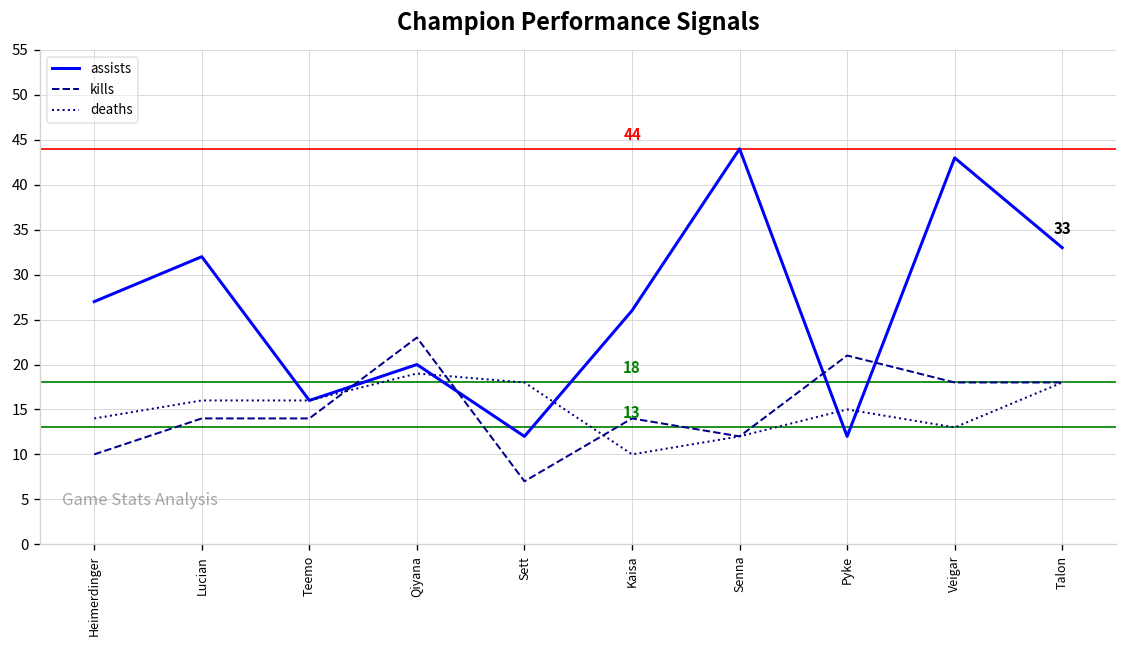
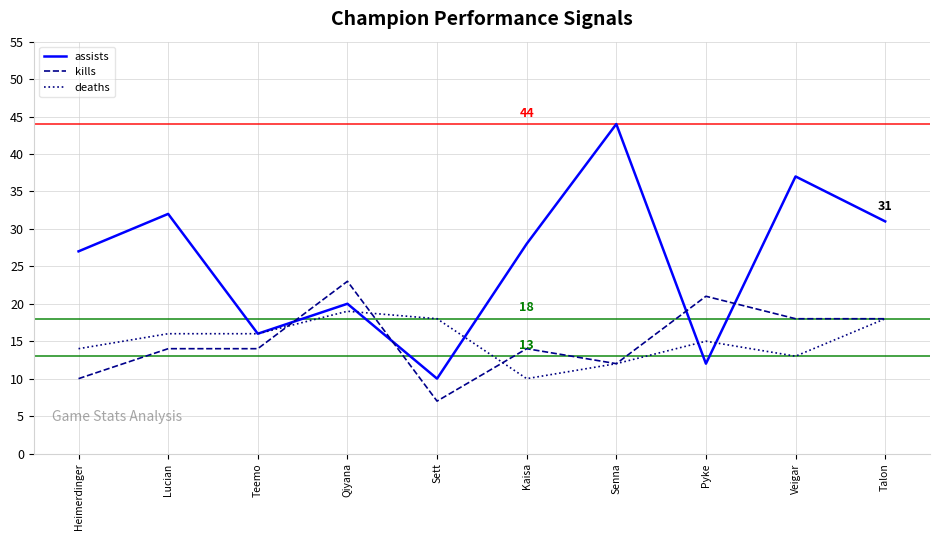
assists, Sett: 12 -> 10
assists, Kaisa: 26 -> 28
assists, Veigar: 43 -> 37
assists, Talon: 33 -> 31
